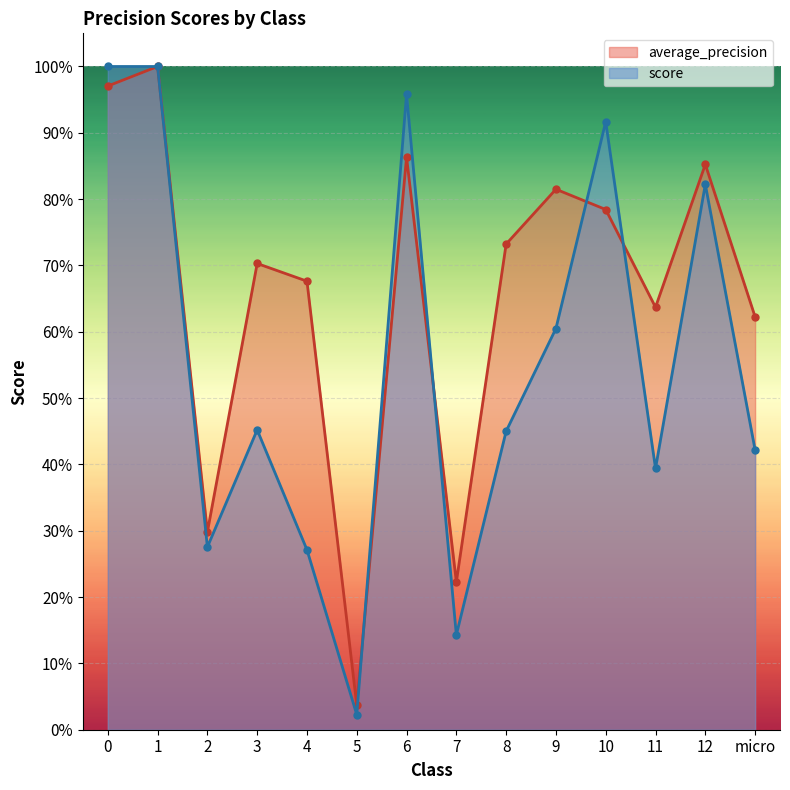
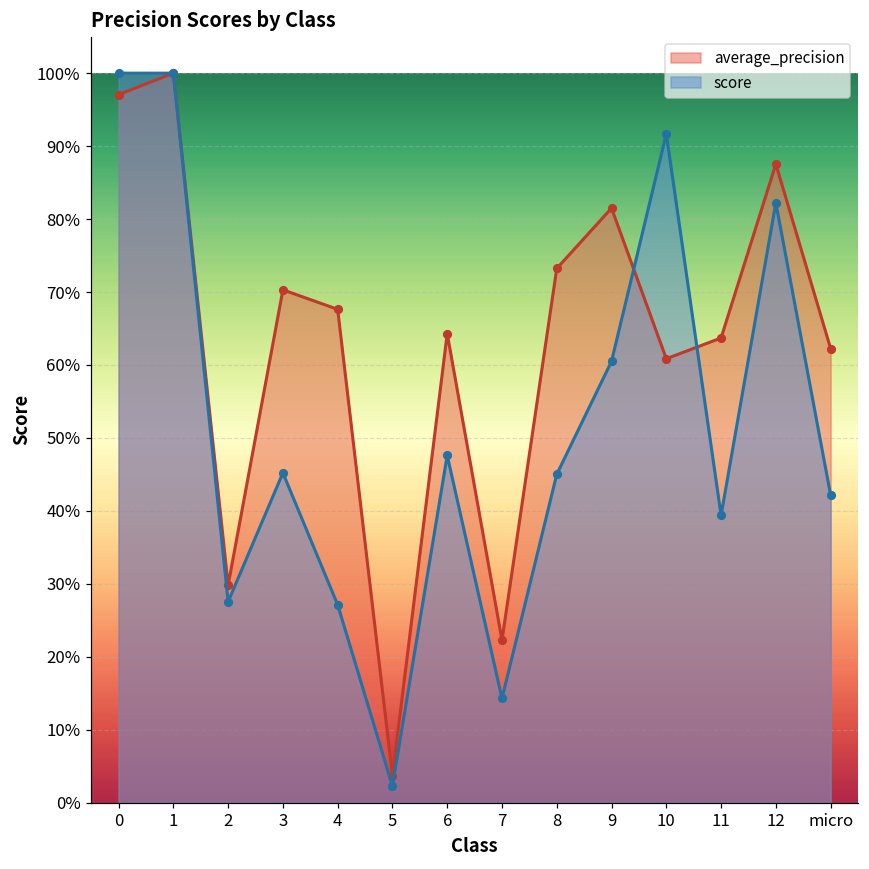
average_precision, 6: 86% -> 64%
score, 6: 96% -> 48%
average_precision, 10: 78% -> 61%
average_precision, 12: 85% -> 88%
